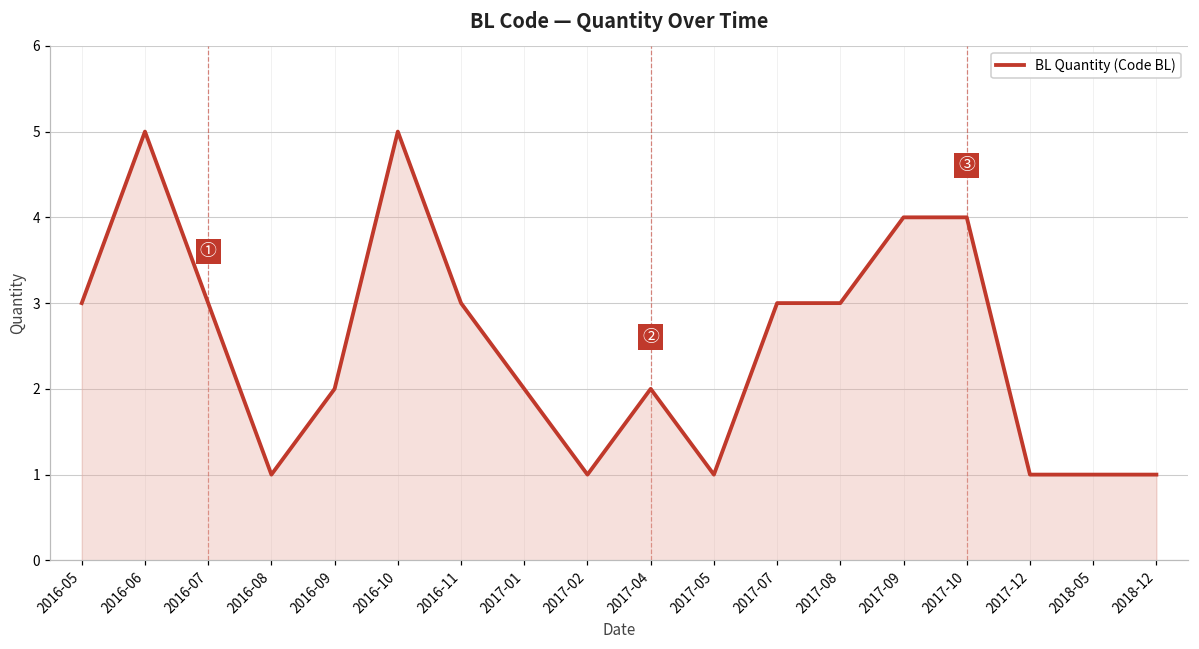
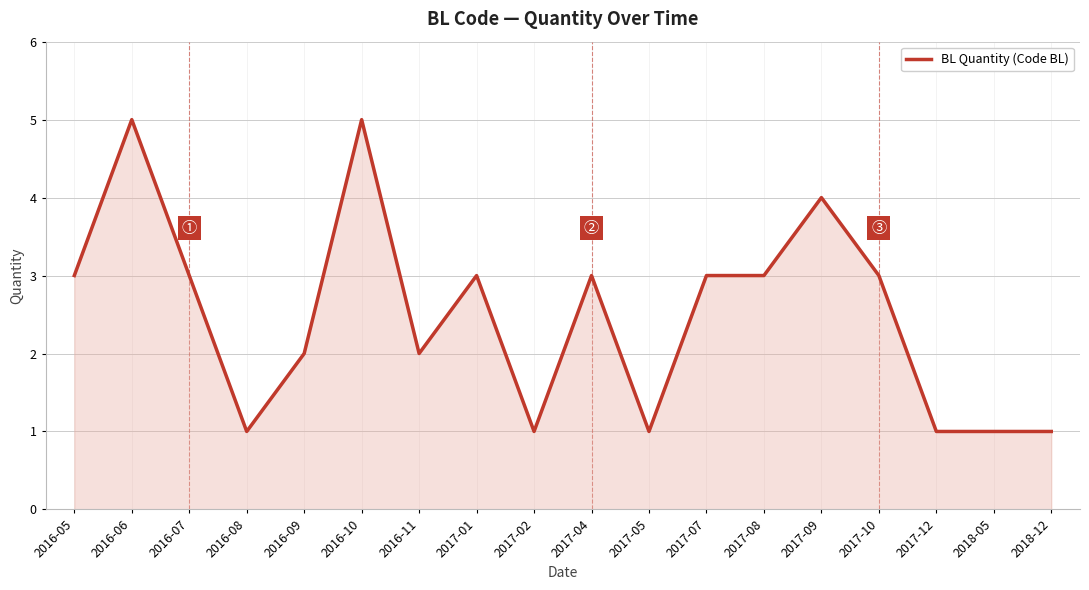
2016-11: 3 -> 2
2017-01: 2 -> 3
2017-04: 2 -> 3
2017-10: 4 -> 3
